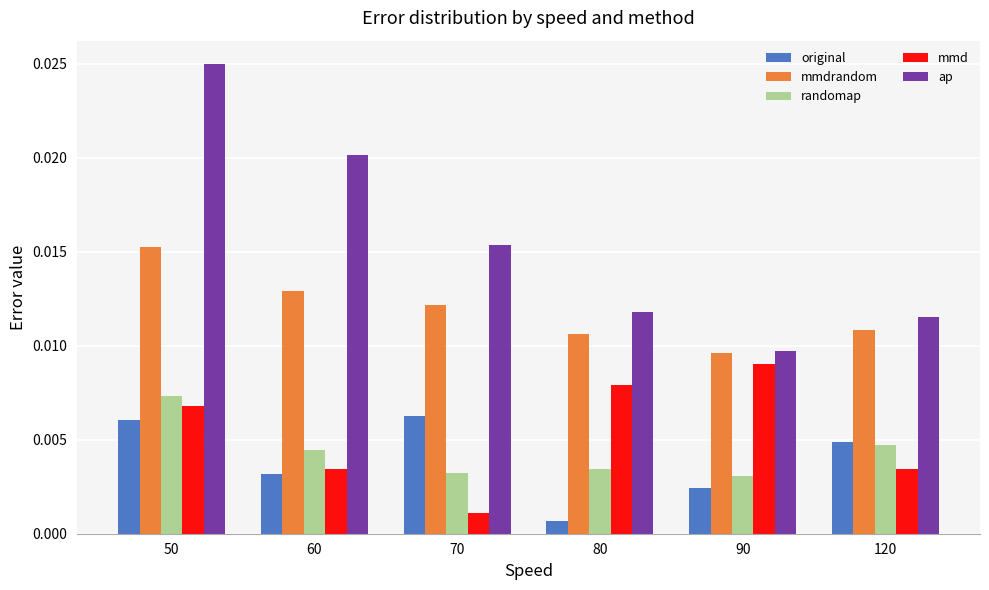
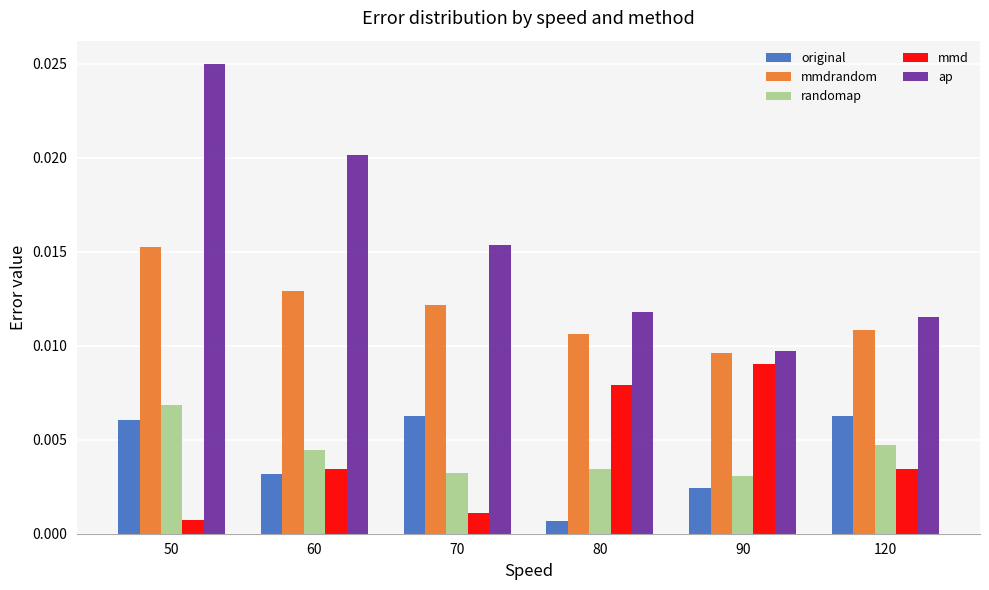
randomap, 50: 0.0073 -> 0.0069
mmd, 50: 0.0068 -> 0.0007
original, 120: 0.0049 -> 0.0062
